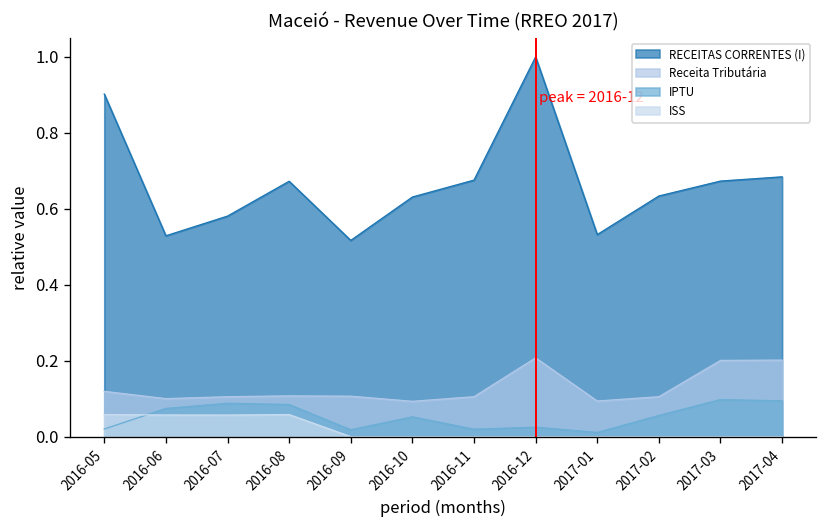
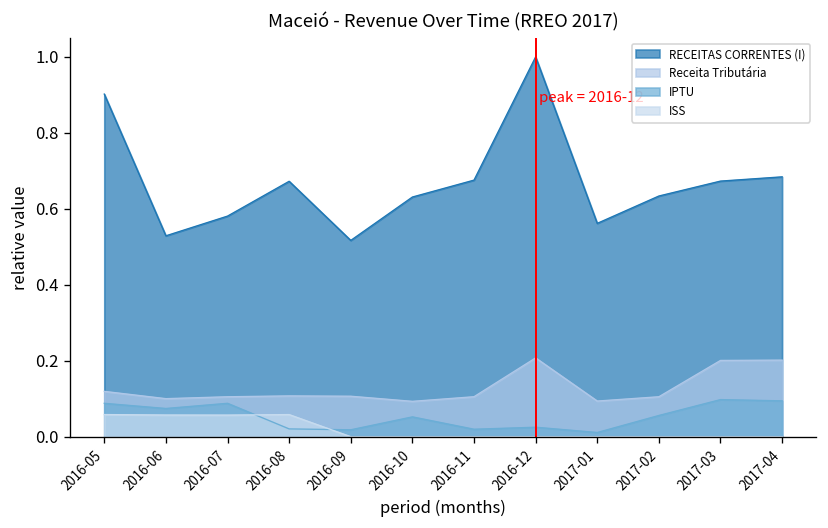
IPTU, 2016-05: 0.02 -> 0.09
IPTU, 2016-08: 0.08 -> 0.02
RECEITAS CORRENTES (I), 2017-01: 0.53 -> 0.56
